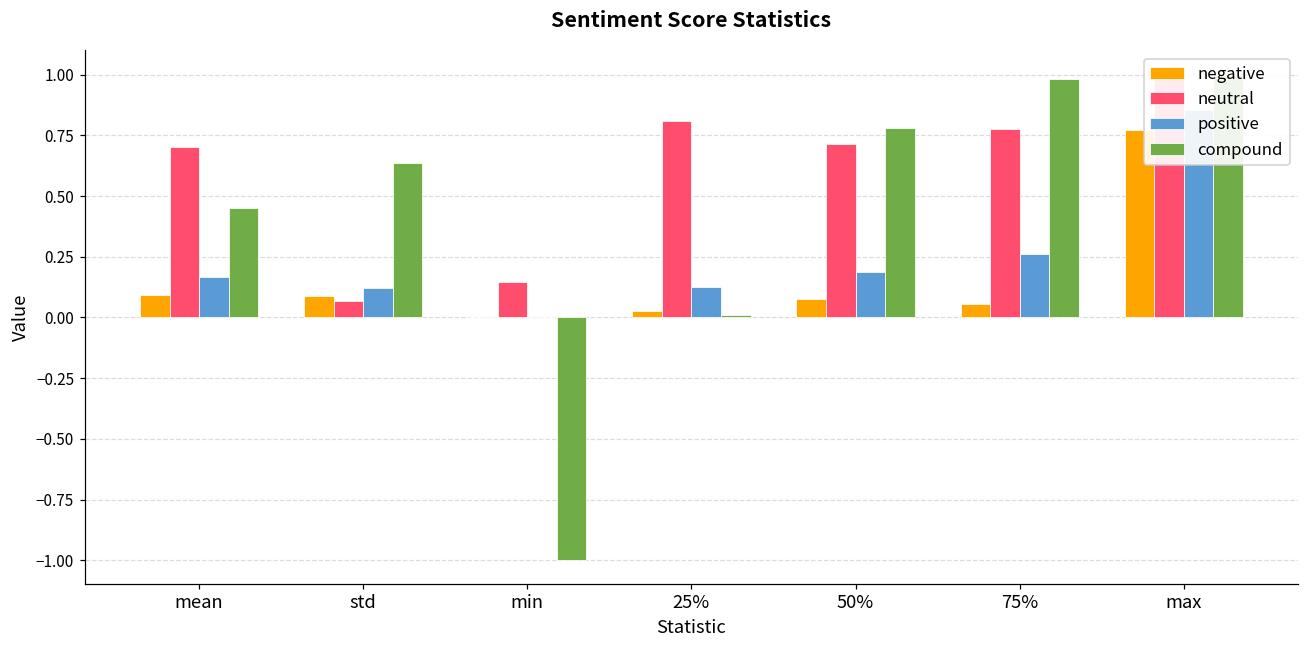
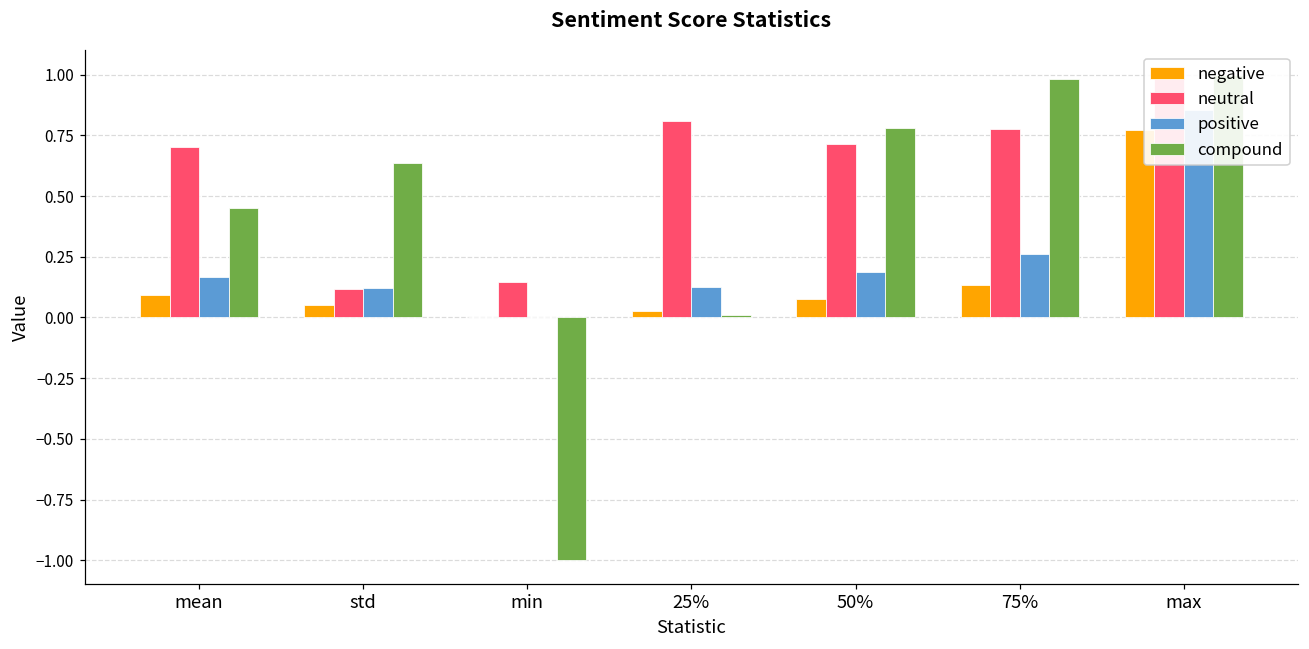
negative, std: 0.09 -> 0.05
neutral, std: 0.07 -> 0.12
negative, 75%: 0.06 -> 0.13
